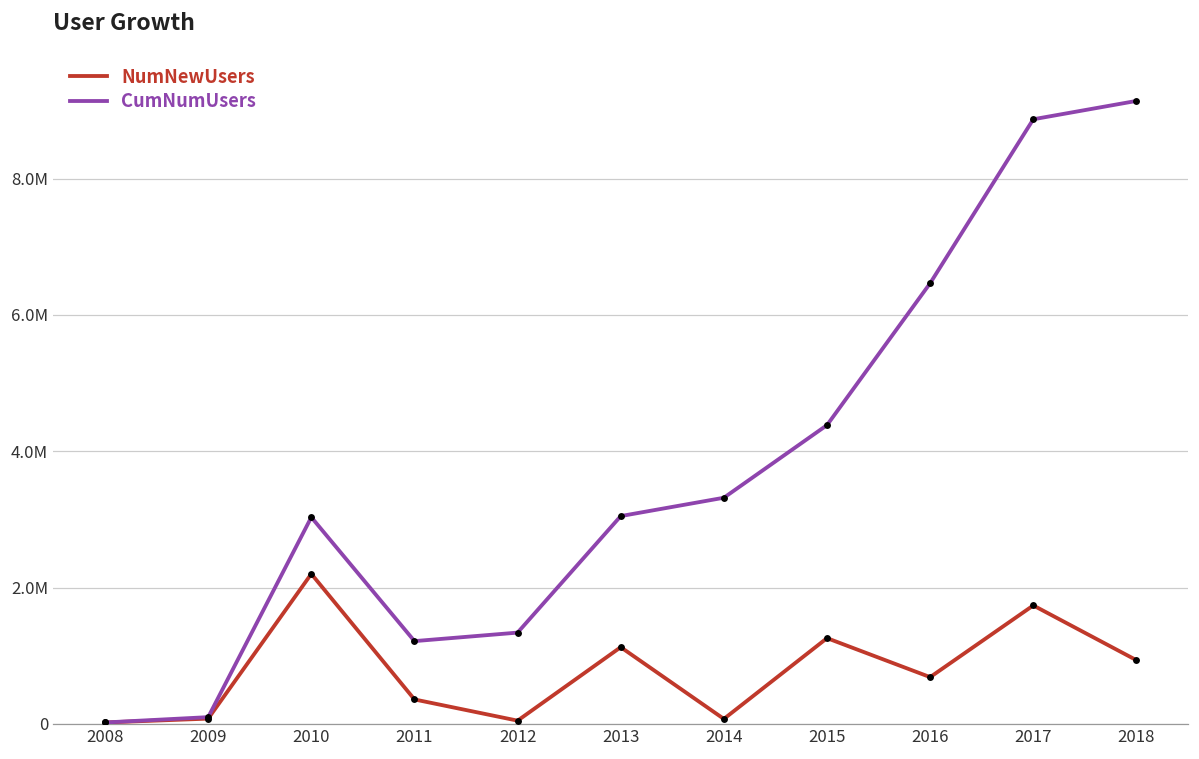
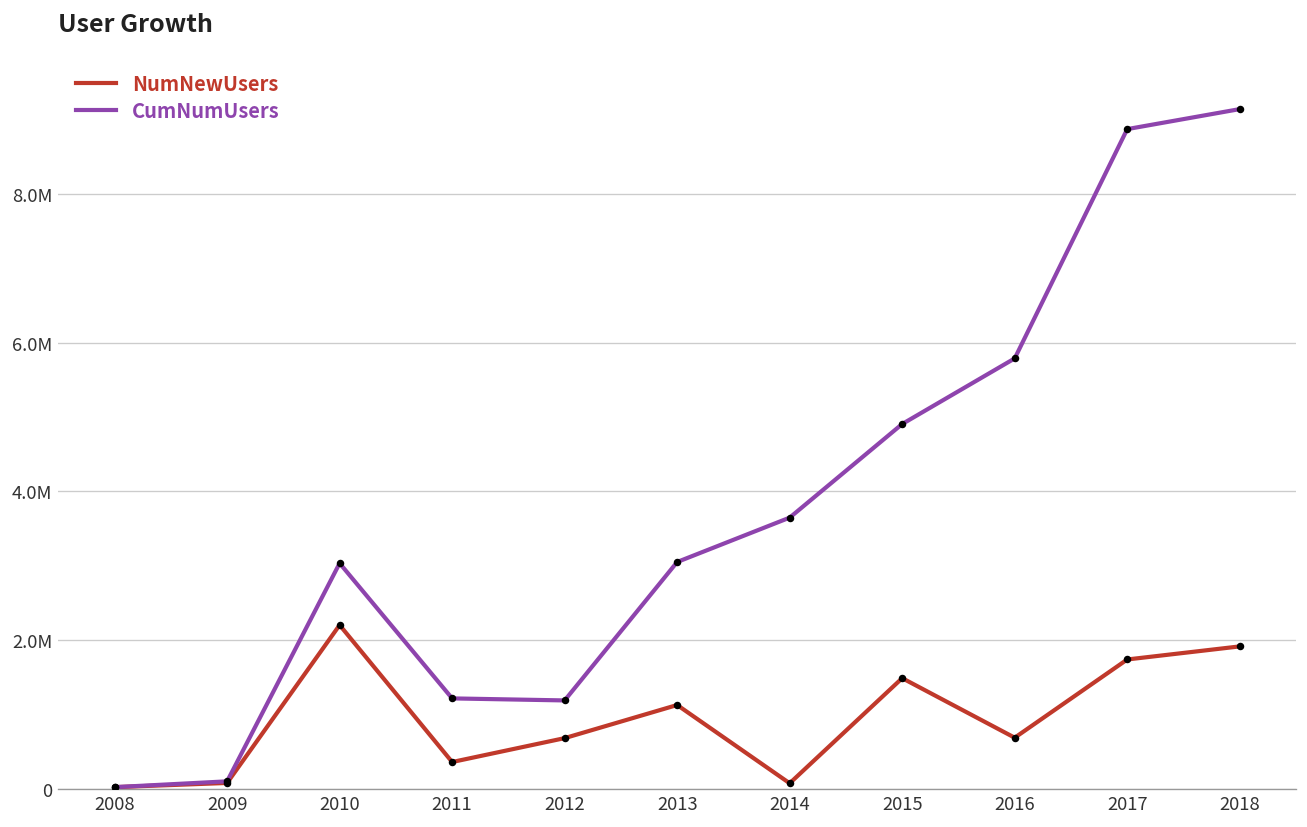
NumNewUsers, 2012: 0 -> 700000
CumNumUsers, 2012: 1300000 -> 1200000
CumNumUsers, 2014: 3300000 -> 3600000
NumNewUsers, 2015: 1300000 -> 1500000
CumNumUsers, 2015: 4400000 -> 4900000
CumNumUsers, 2016: 6500000 -> 5800000
NumNewUsers, 2018: 900000 -> 1900000
